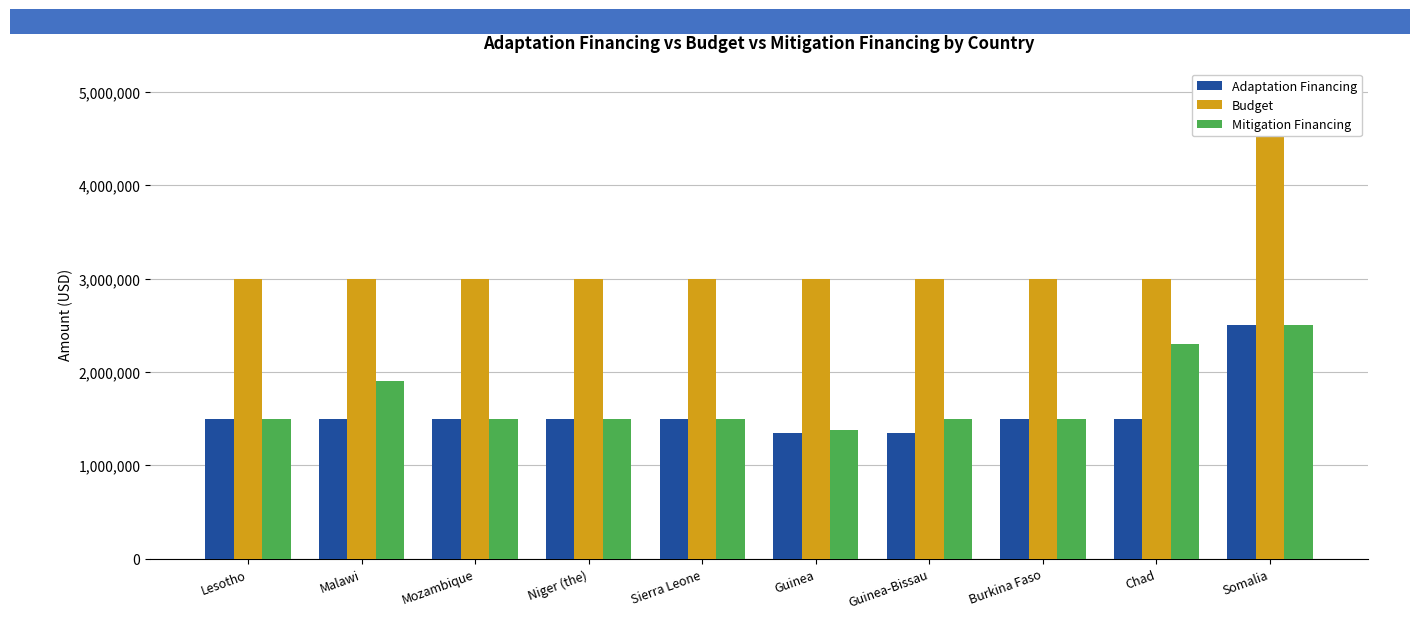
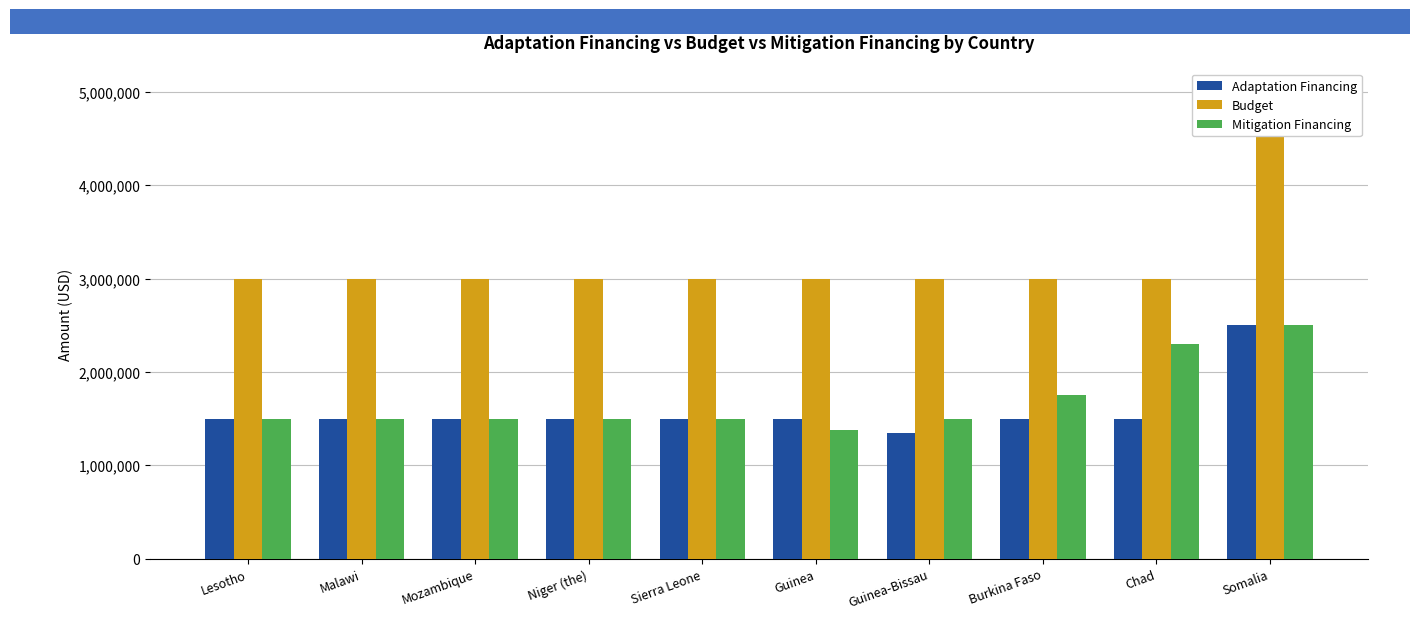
Mitigation Financing, Malawi: 1,900,000 -> 1,500,000
Adaptation Financing, Guinea: 1,300,000 -> 1,500,000
Mitigation Financing, Burkina Faso: 1,500,000 -> 1,700,000
